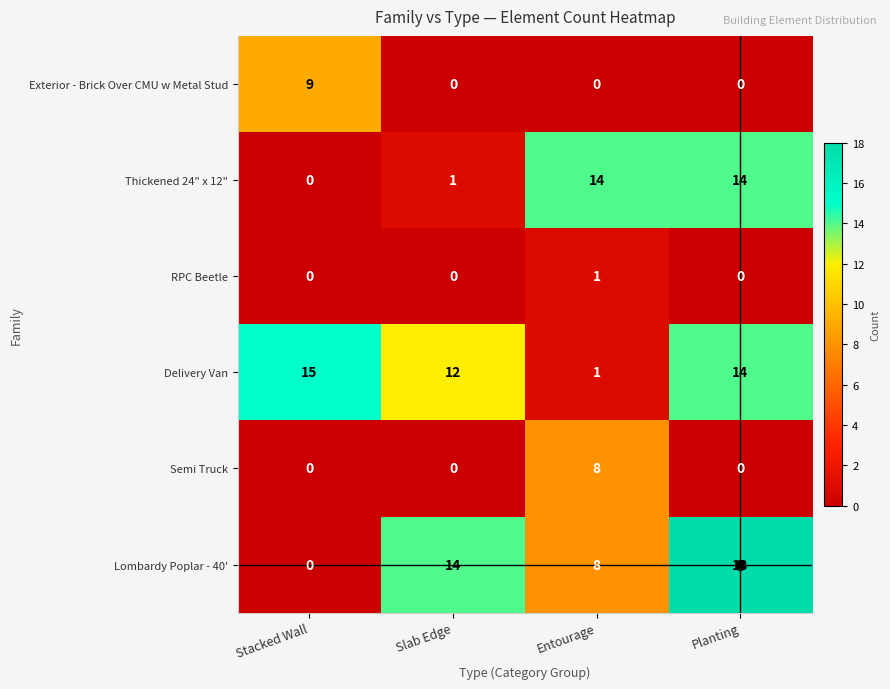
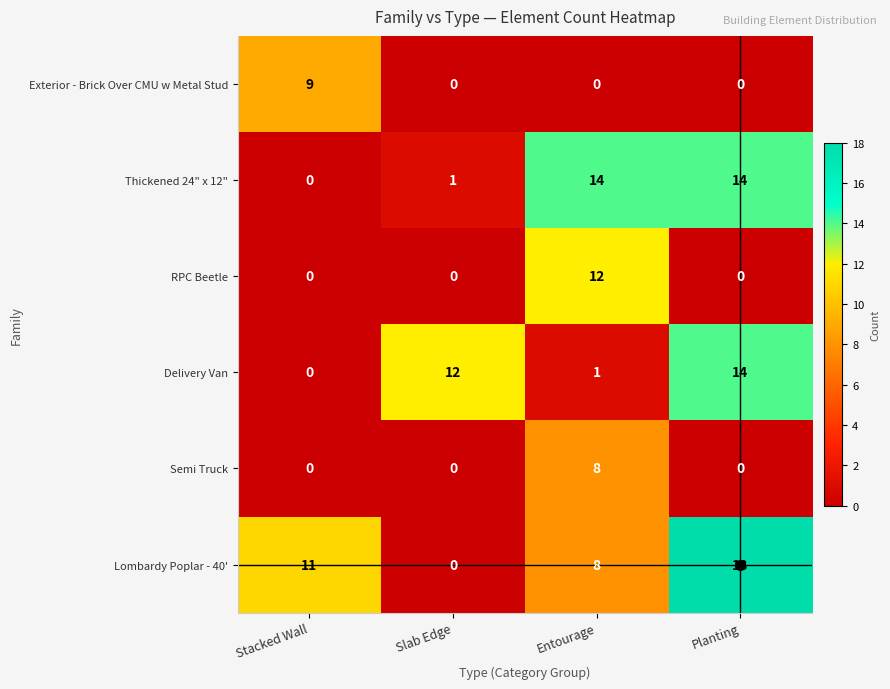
RPC Beetle, Entourage: 1 -> 12
Delivery Van, Stacked Wall: 15 -> 0
Lombardy Poplar - 40', Stacked Wall: 0 -> 11
Lombardy Poplar - 40', Slab Edge: 14 -> 0
